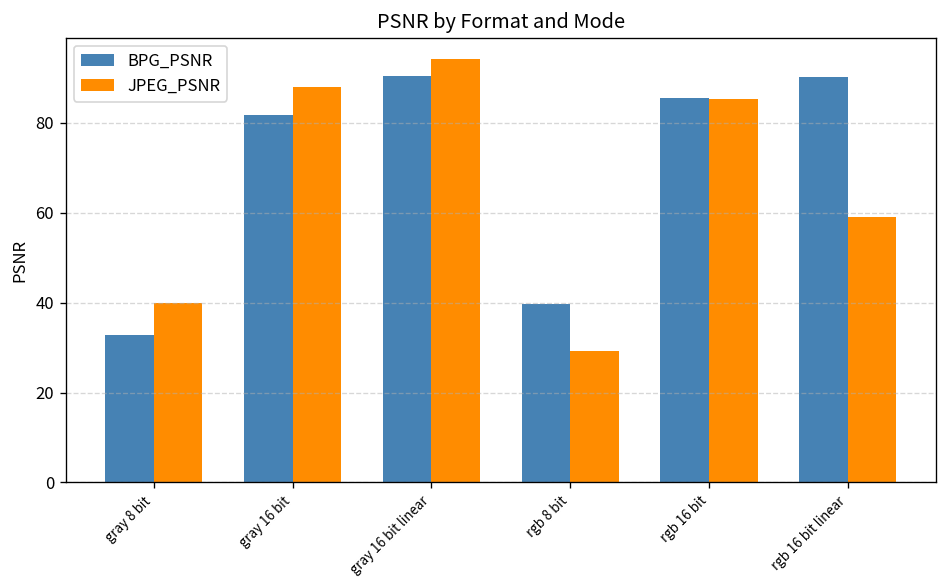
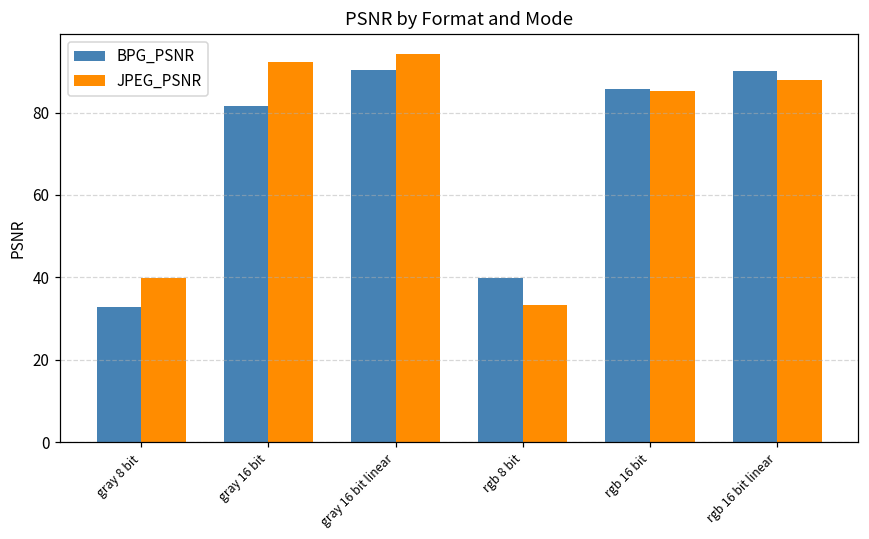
JPEG_PSNR, gray 16 bit: 88 -> 92
JPEG_PSNR, rgb 8 bit: 29 -> 33
JPEG_PSNR, rgb 16 bit linear: 59 -> 88
